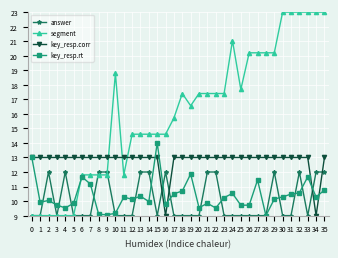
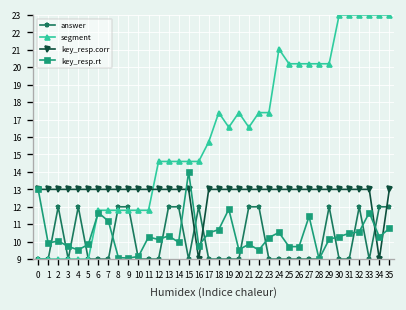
segment, 10: 18.8 -> 11.8
segment, 21: 17.4 -> 16.6
segment, 25: 17.7 -> 20.2
